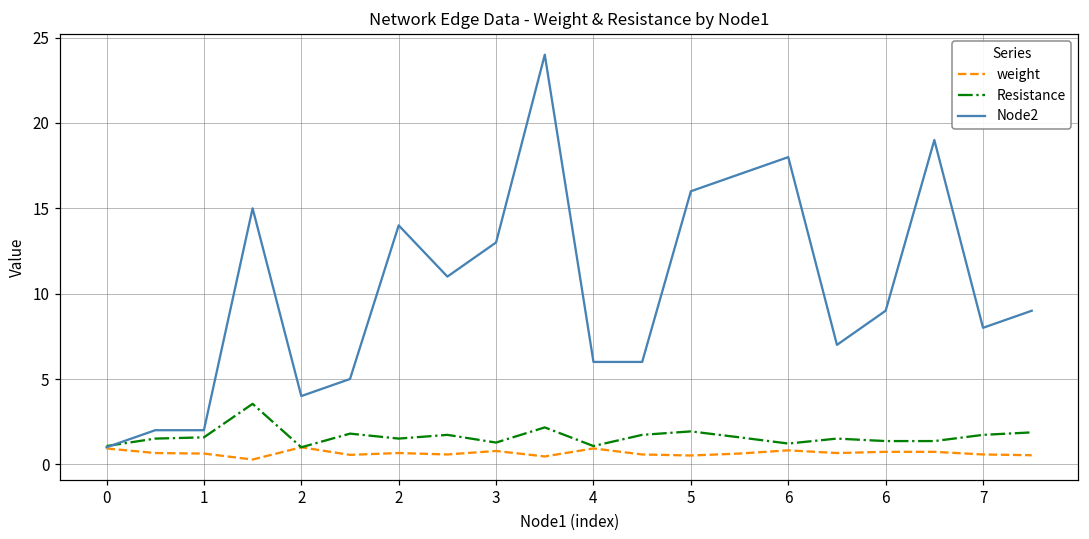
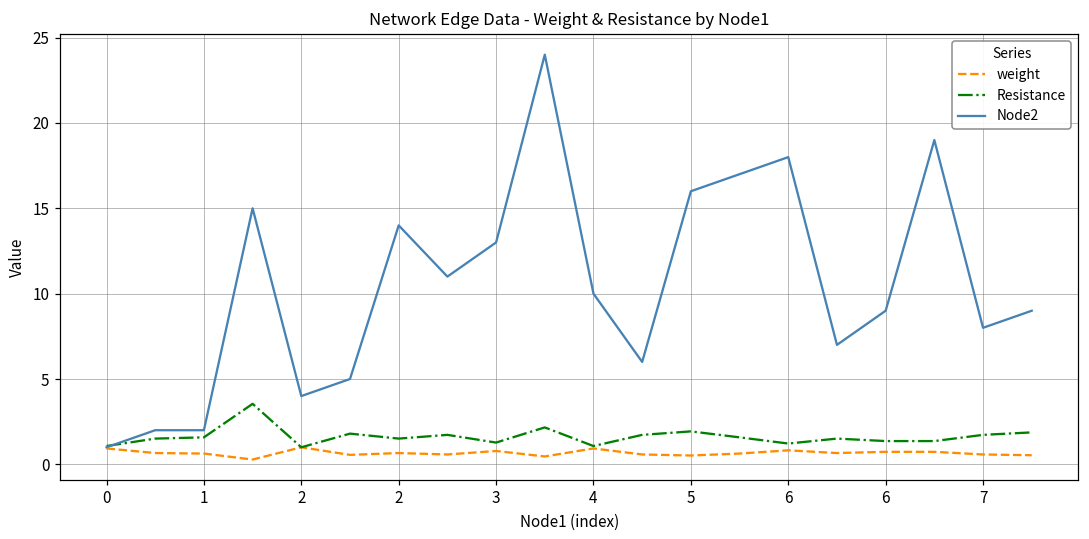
Node2, 4: 6 -> 10
